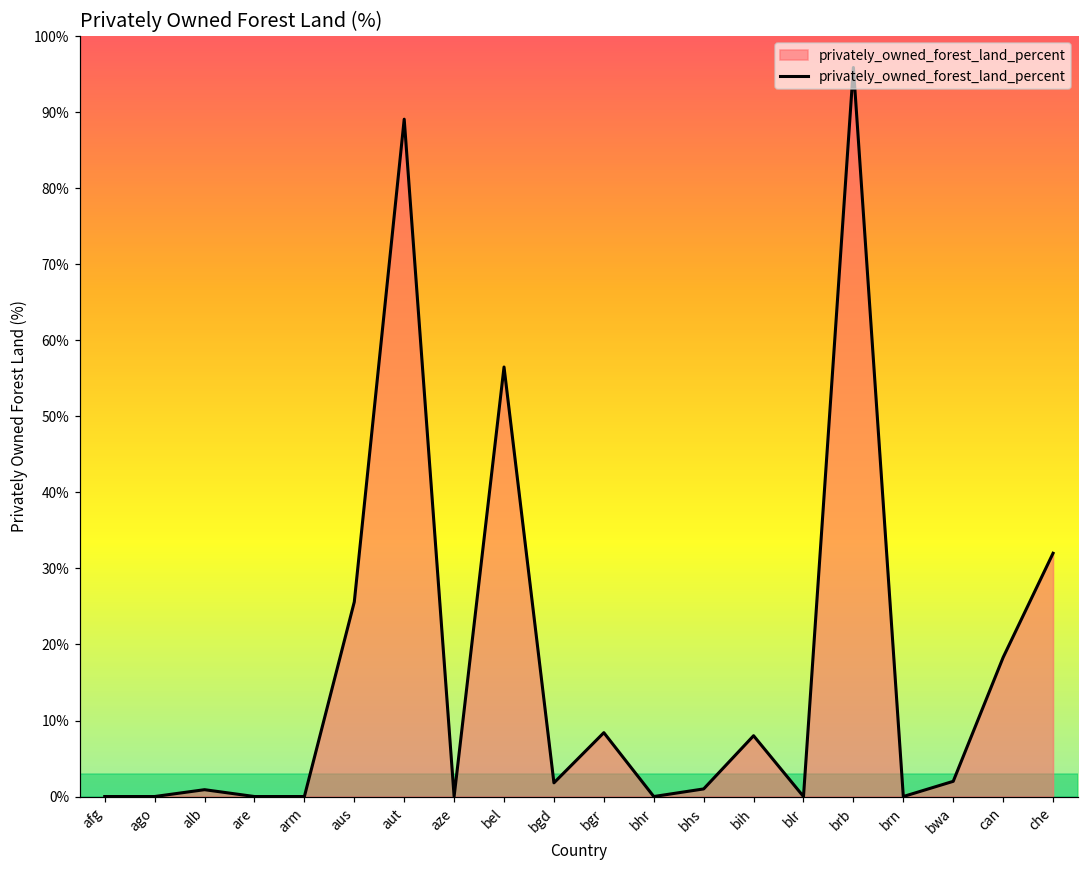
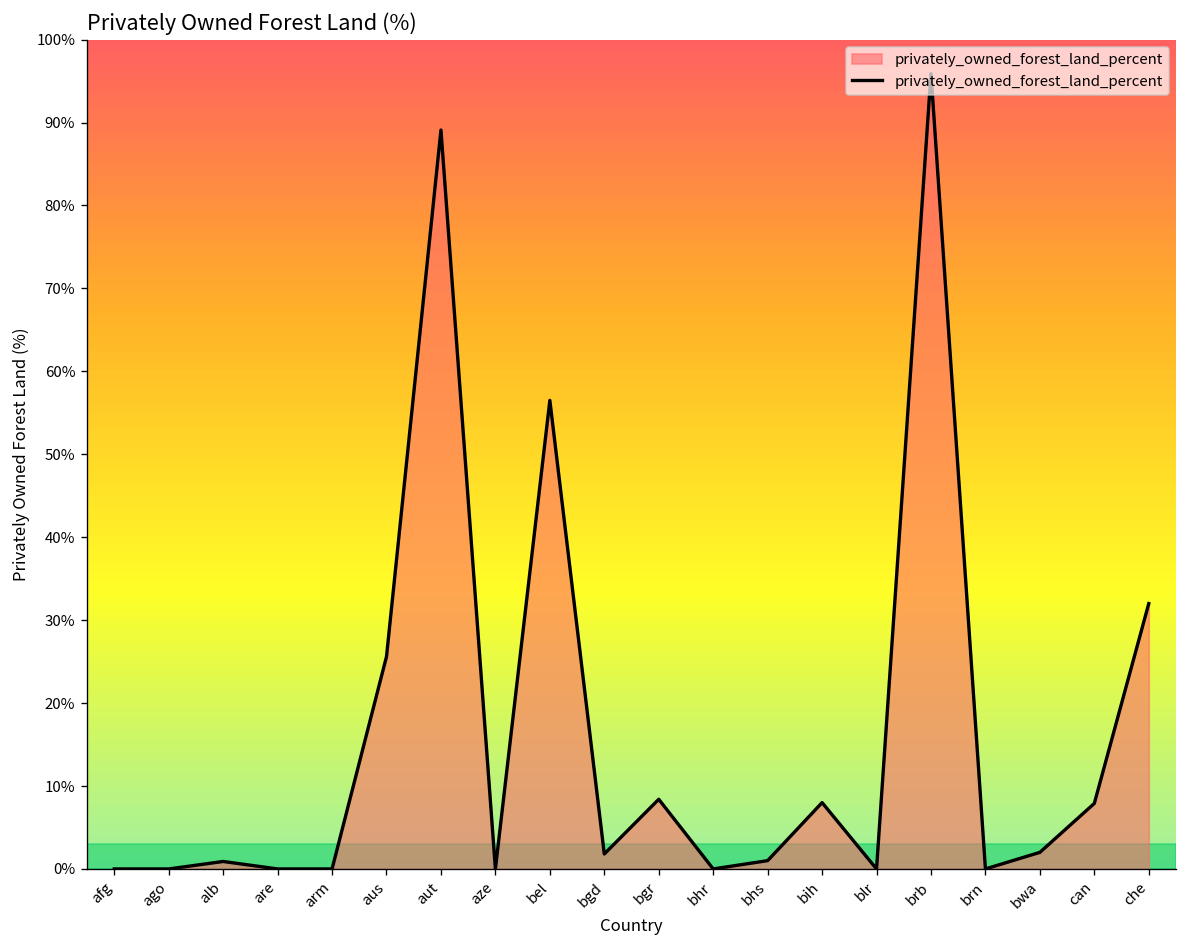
can: 18% -> 8%
